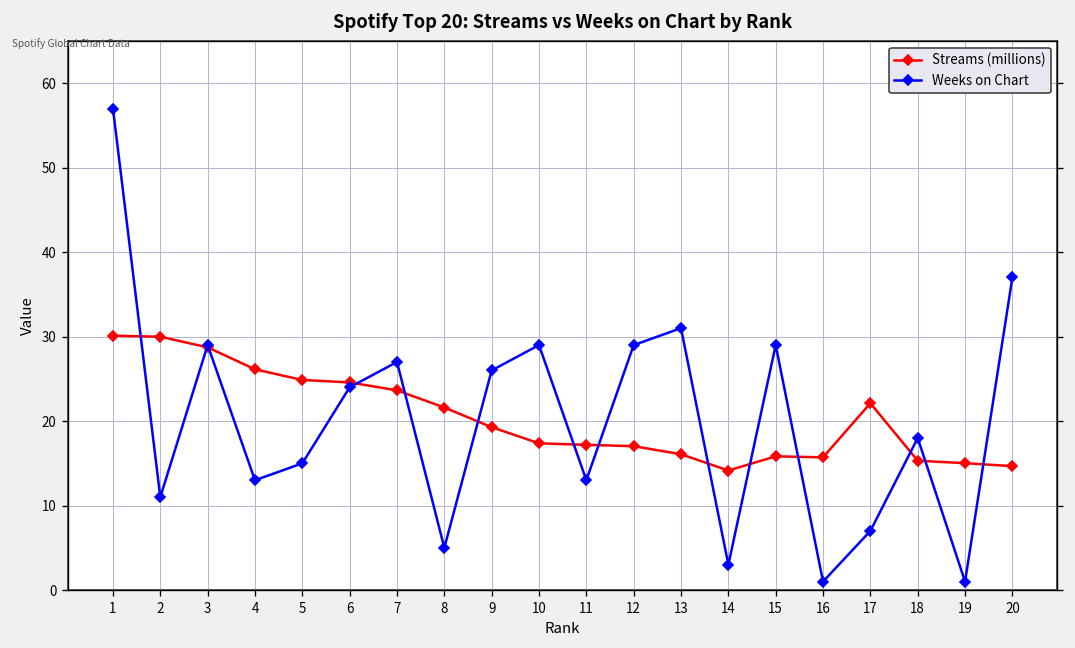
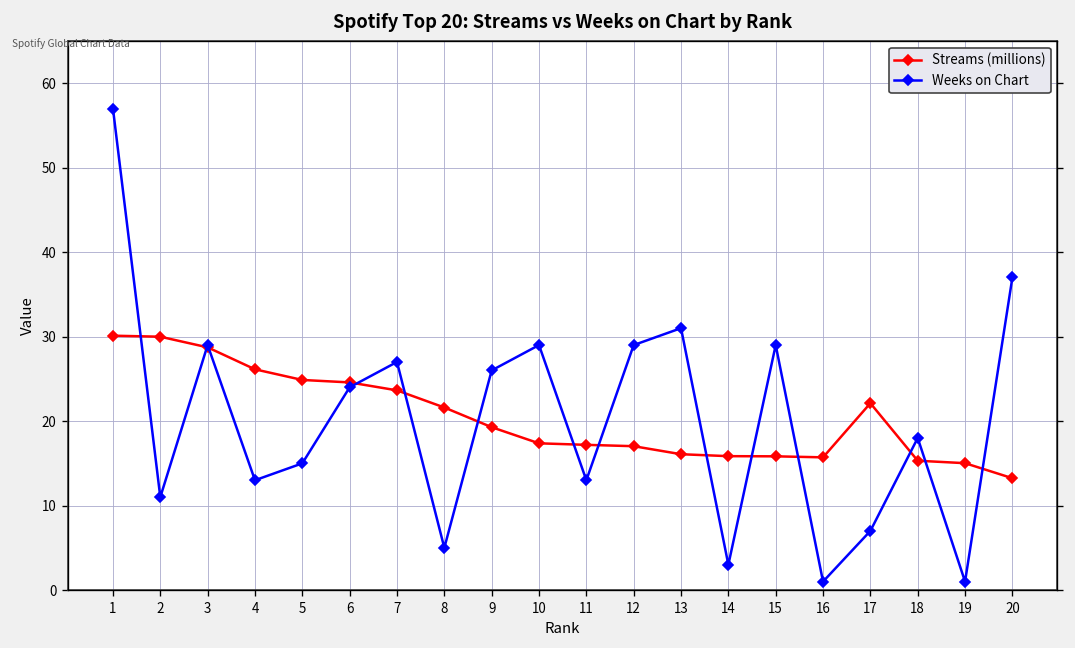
Streams (millions), 14: 14 -> 16
Streams (millions), 20: 15 -> 13
